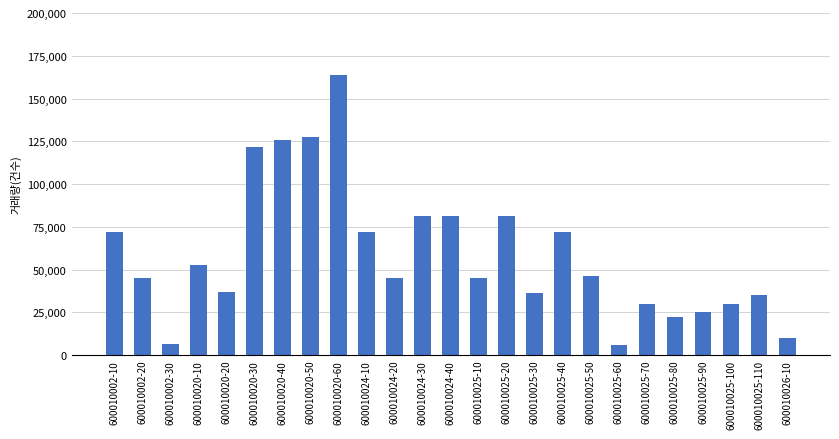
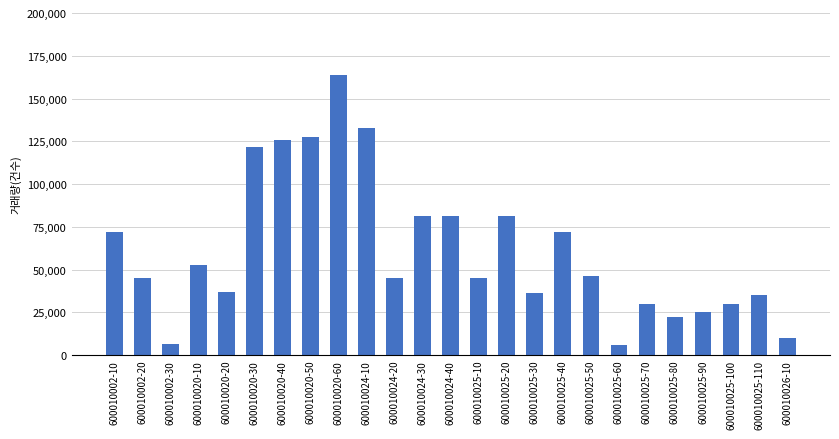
600010024-10: 72,000 -> 133,000
